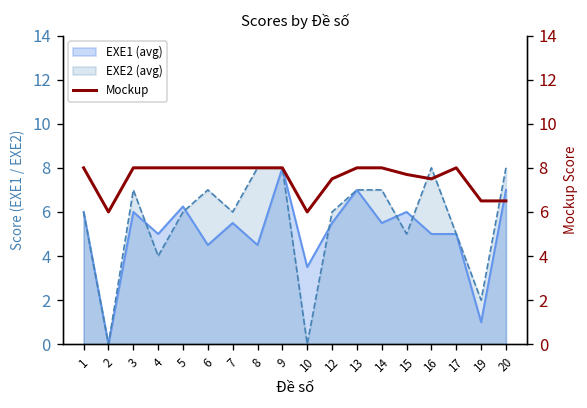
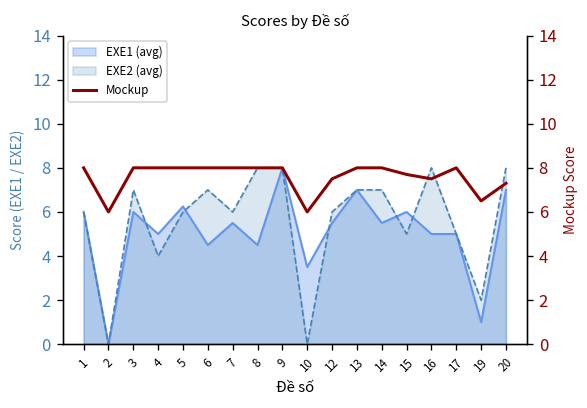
Mockup, 20: 6.5 -> 7.3
